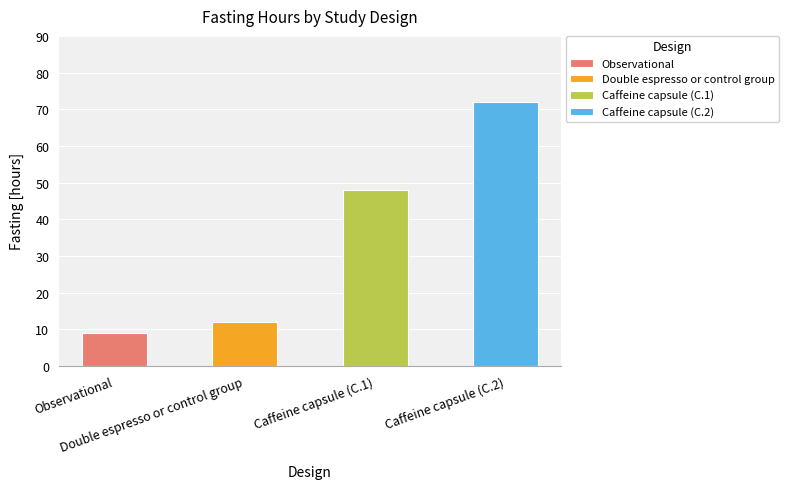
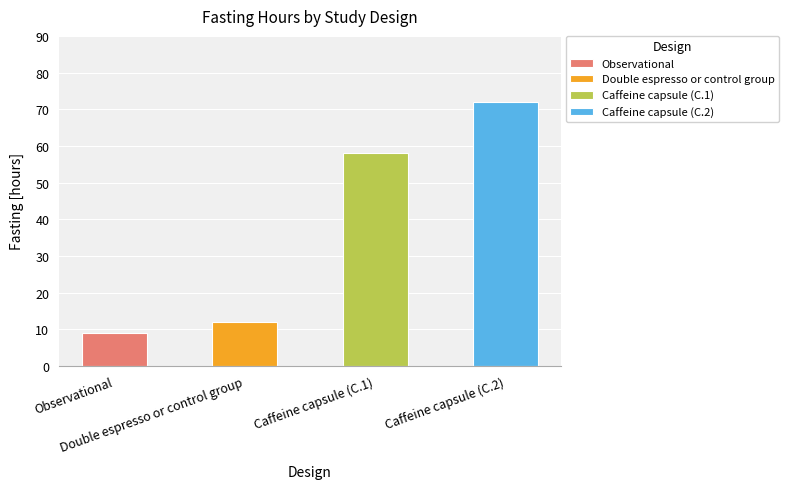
Caffeine capsule (C.1): 48 -> 58
